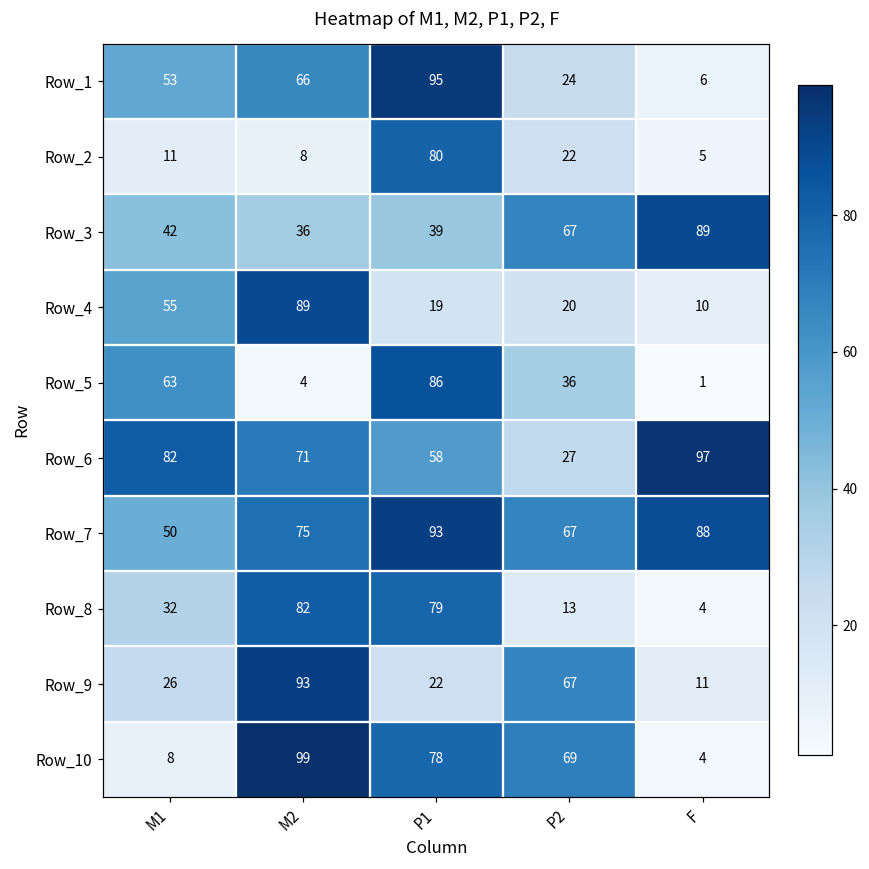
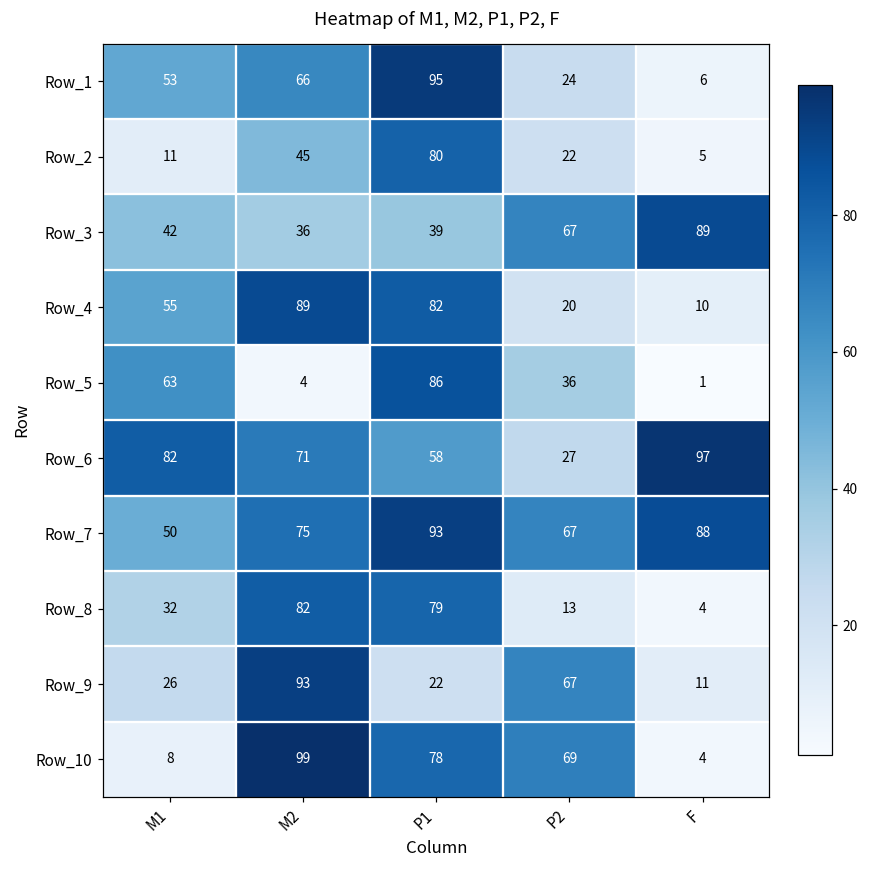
Row_2, M2: 8 -> 45
Row_4, P1: 19 -> 82
